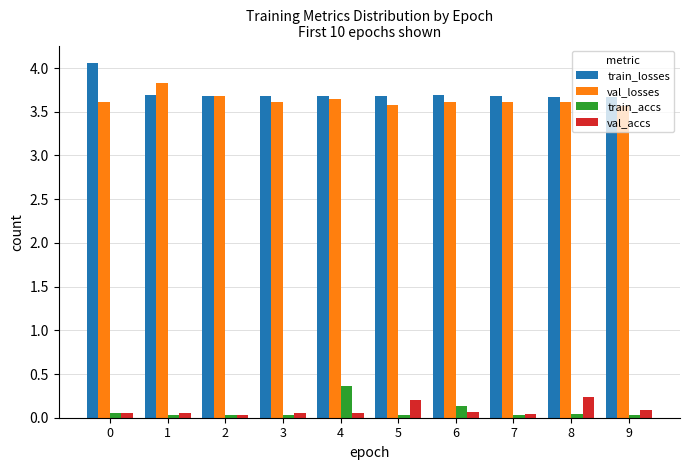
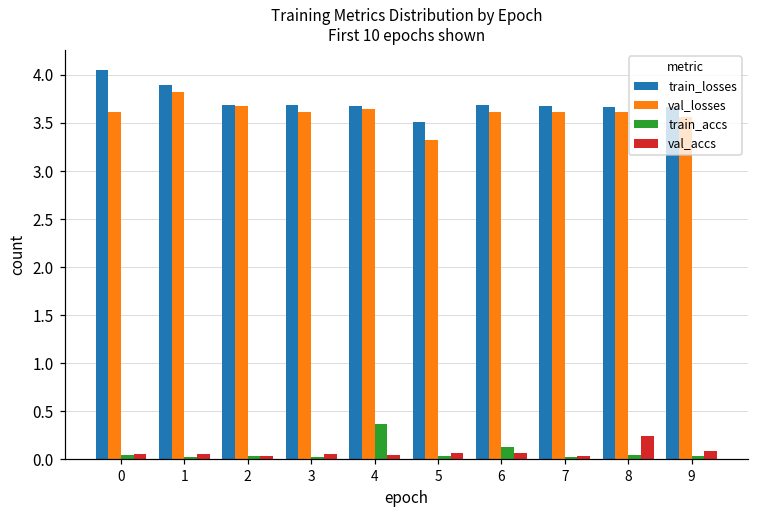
train_losses, 1: 3.7 -> 3.9
train_losses, 5: 3.7 -> 3.5
val_losses, 5: 3.6 -> 3.3
val_accs, 5: 0.2 -> 0.1
